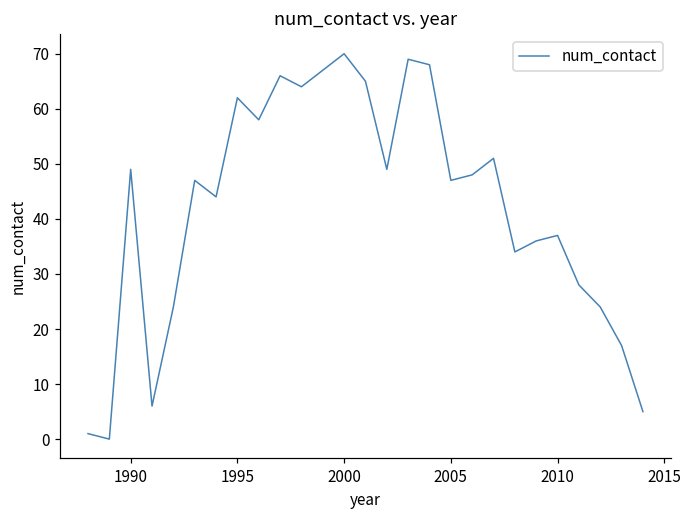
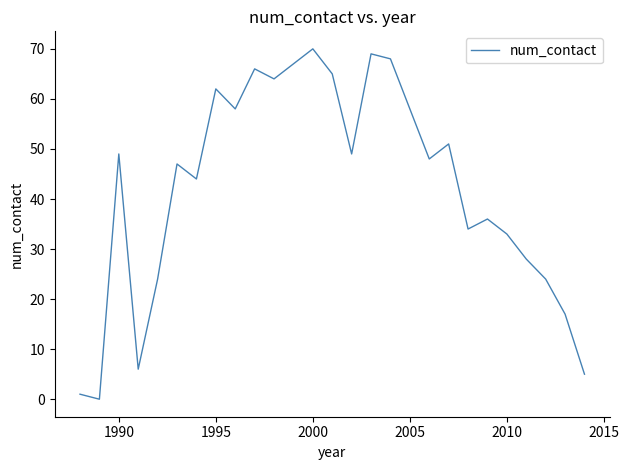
2005: 47 -> 58
2010: 37 -> 33
